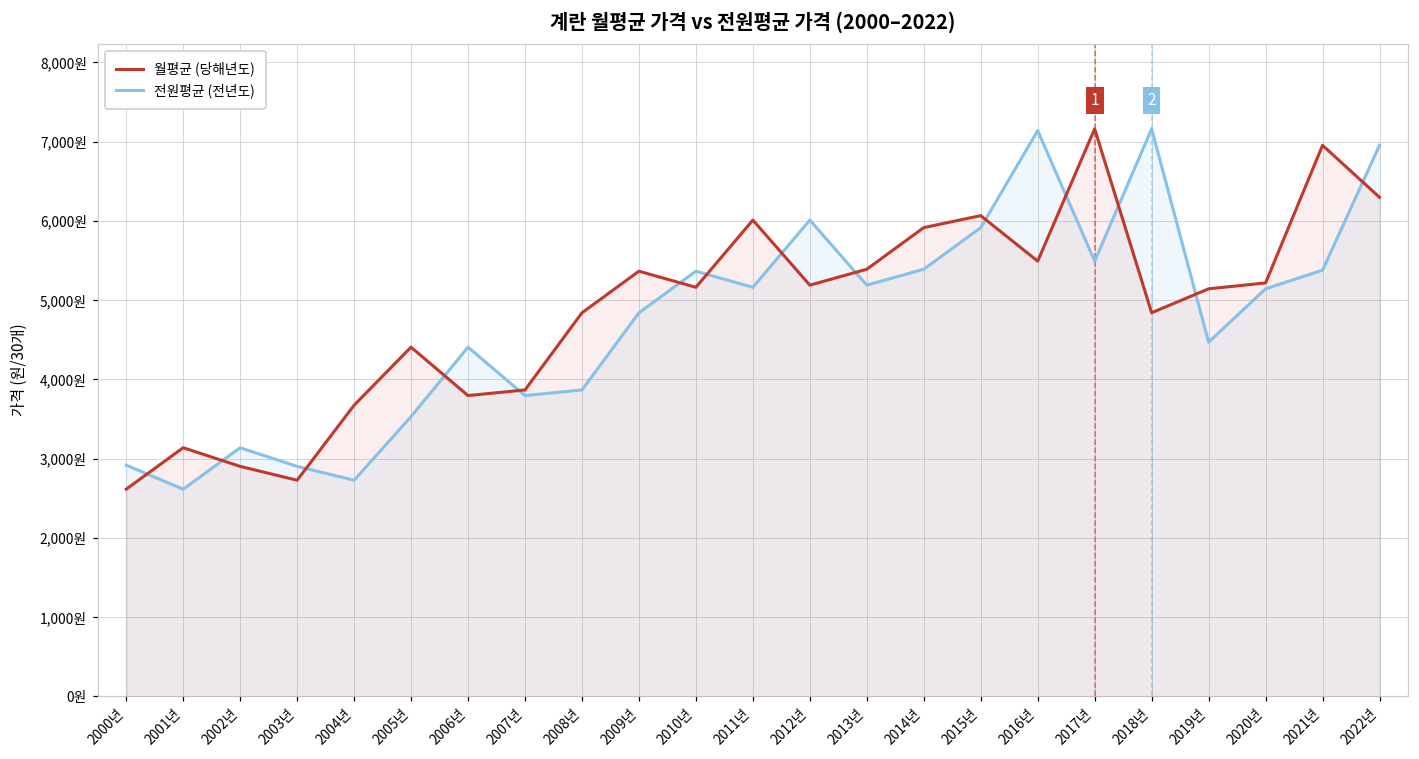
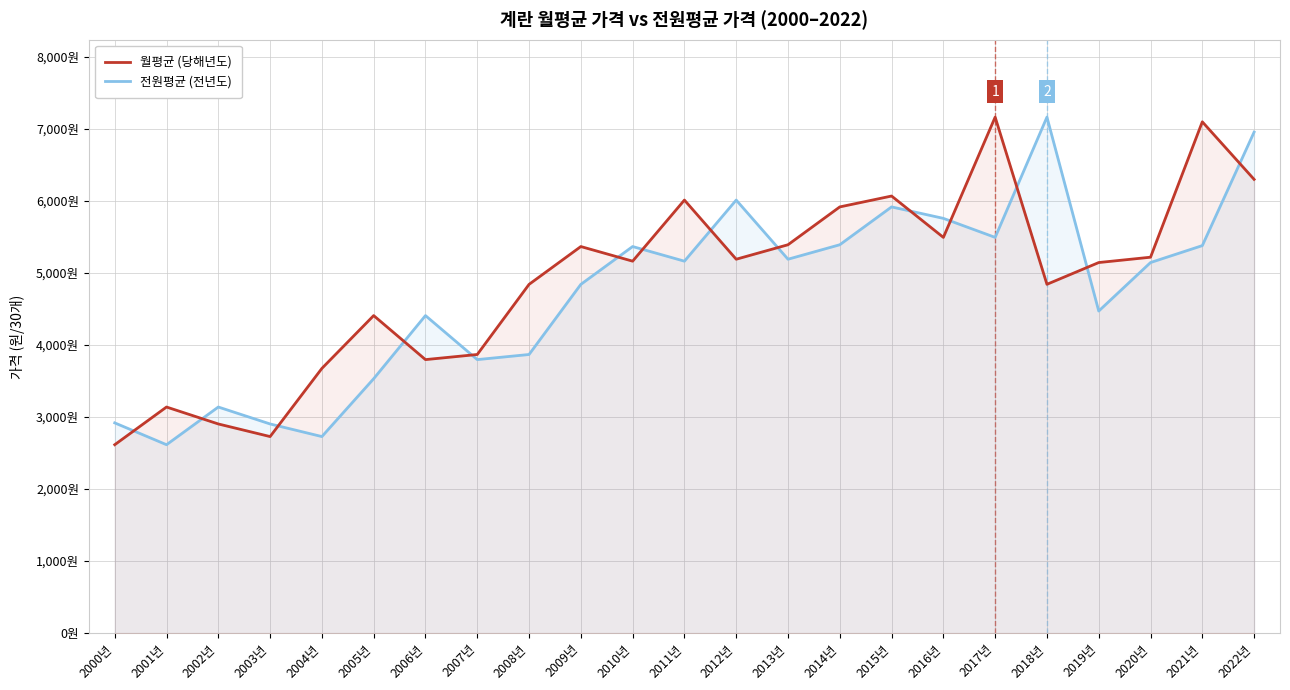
전원평균 (전년도), 2016년: 7,100원 -> 5,800원
월평균 (당해년도), 2021년: 7,000원 -> 7,100원
